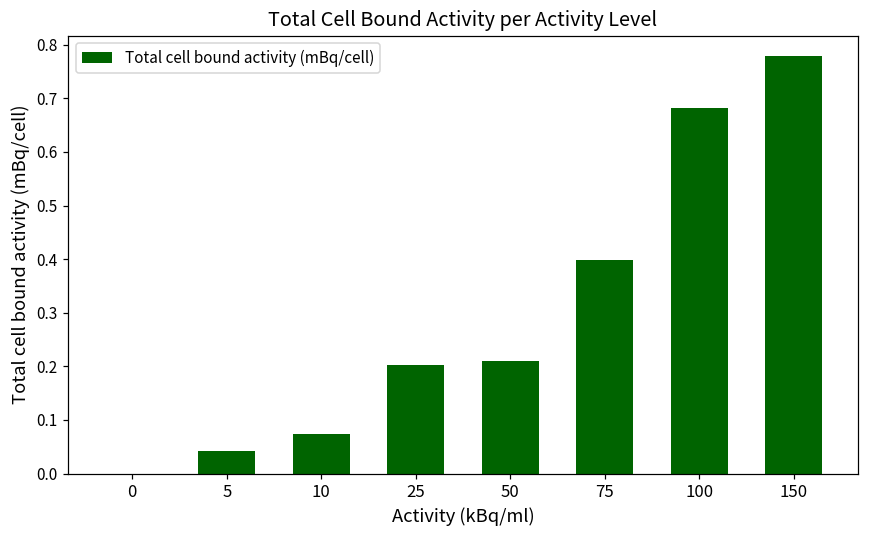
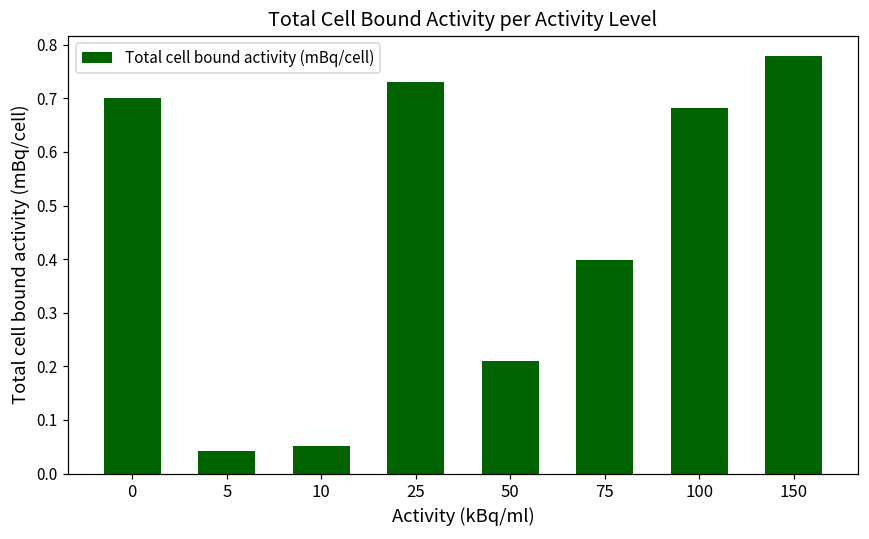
0: 0.0 -> 0.7
10: 0.07 -> 0.05
25: 0.20 -> 0.73
